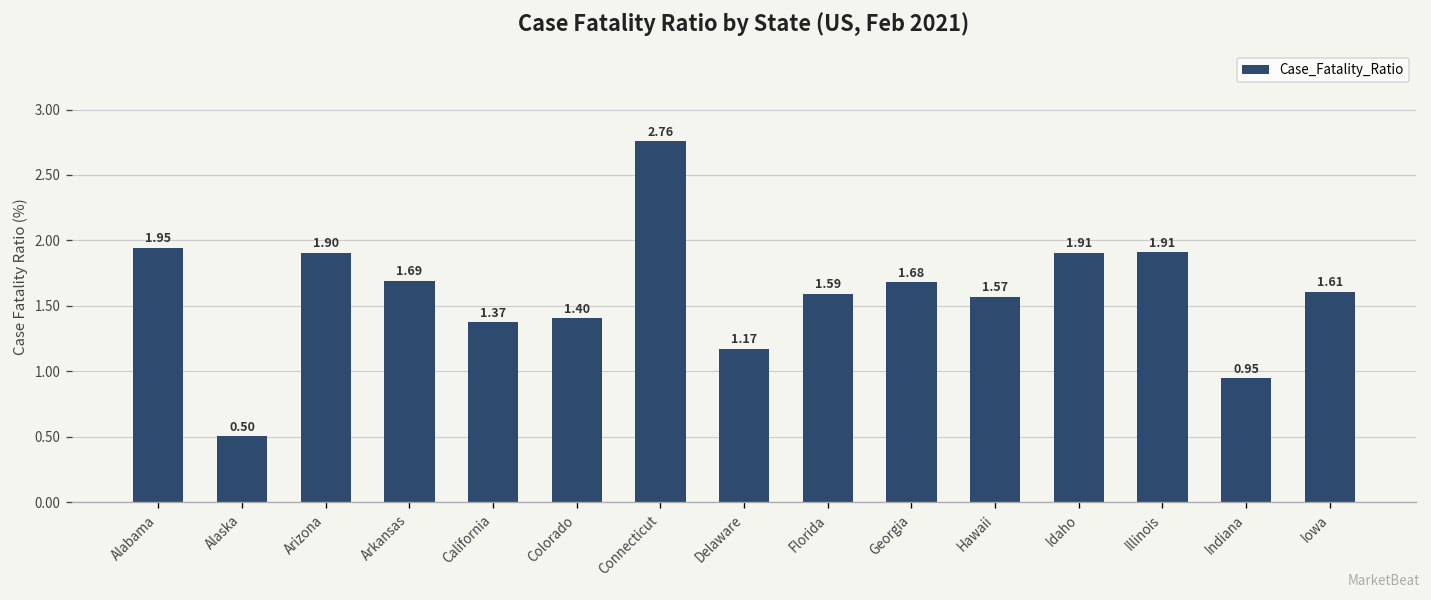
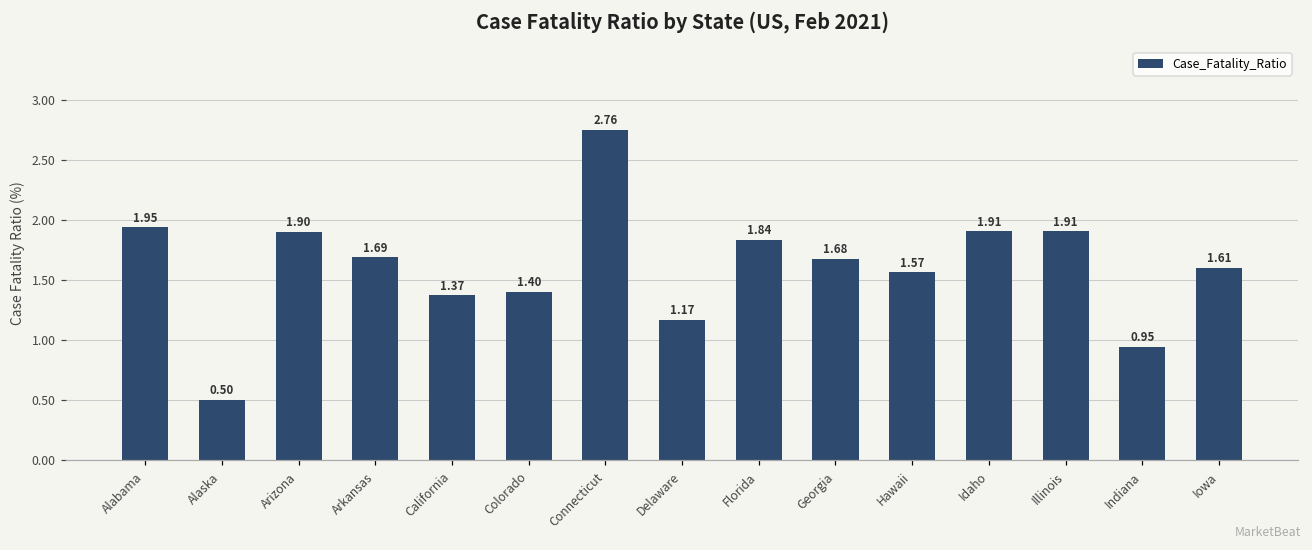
Florida: 1.59 -> 1.84
